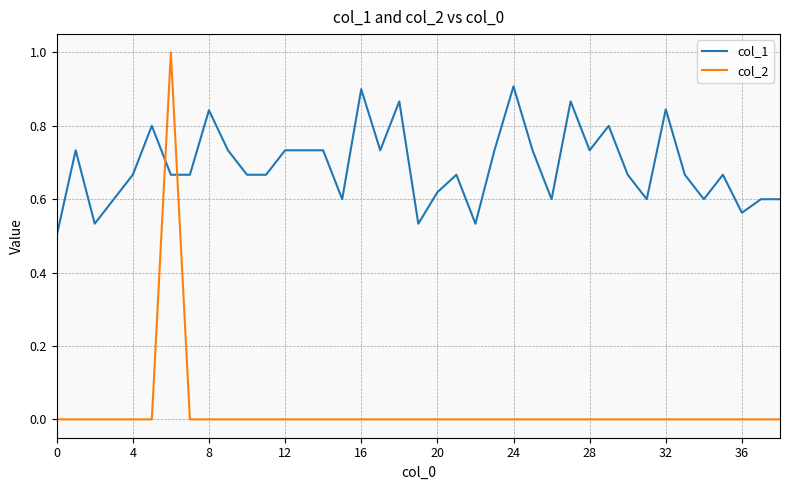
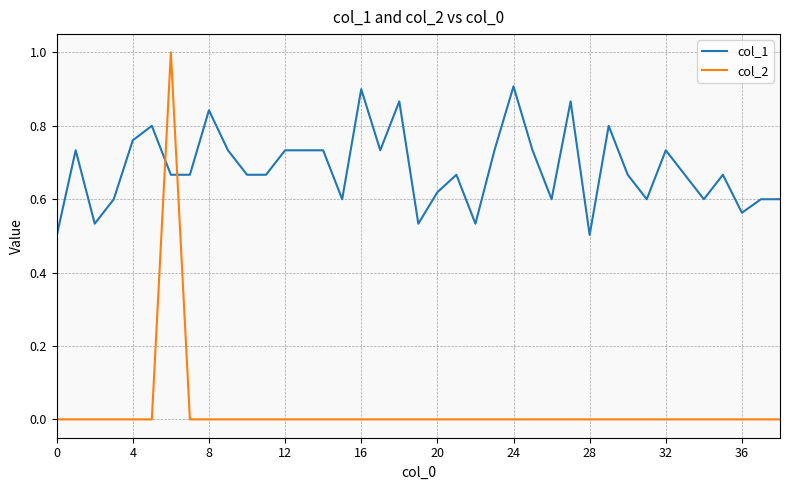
col_1, 4: 0.67 -> 0.76
col_1, 28: 0.73 -> 0.50
col_1, 32: 0.84 -> 0.73
